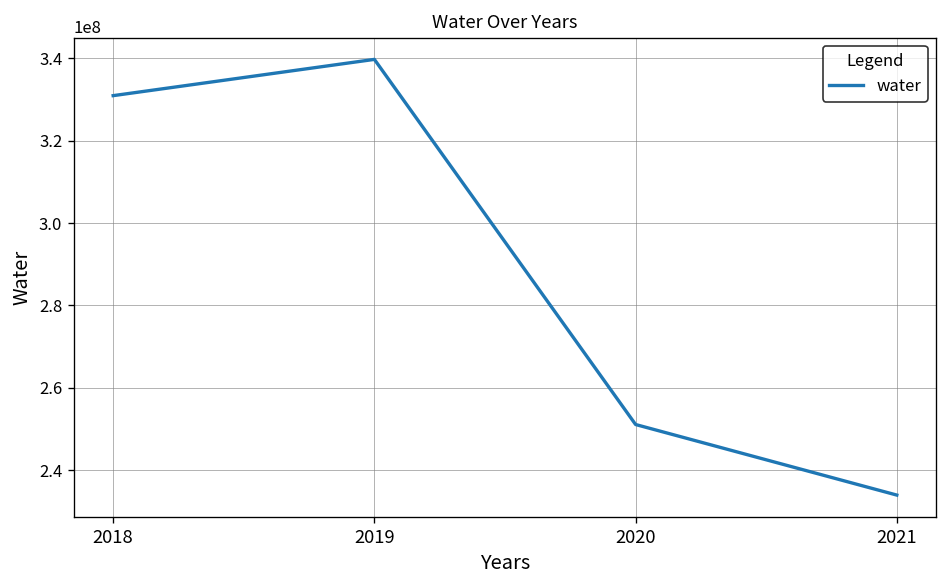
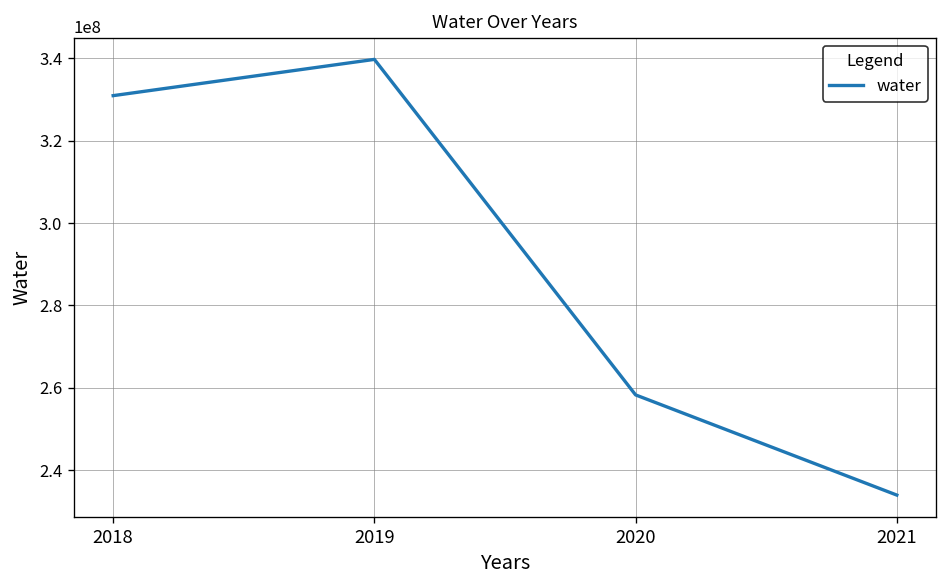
2020: 251000000 -> 258000000
